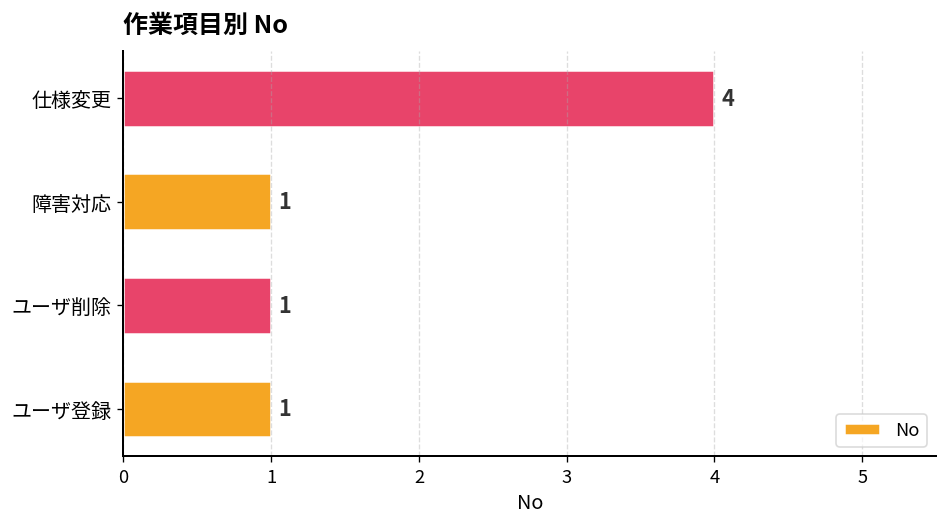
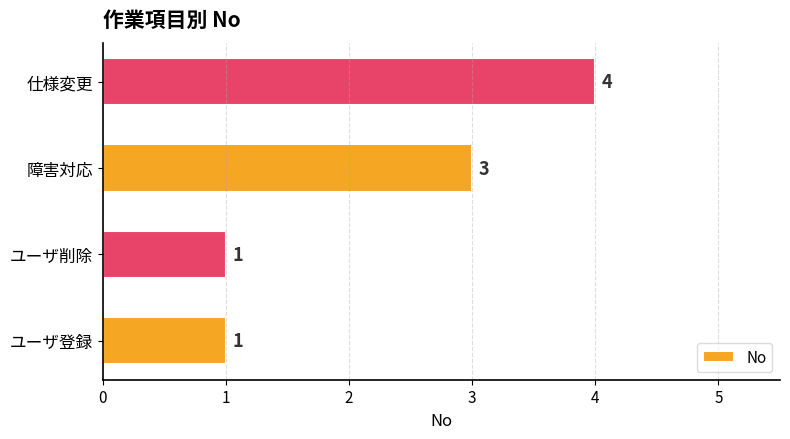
障害対応: 1 -> 3
